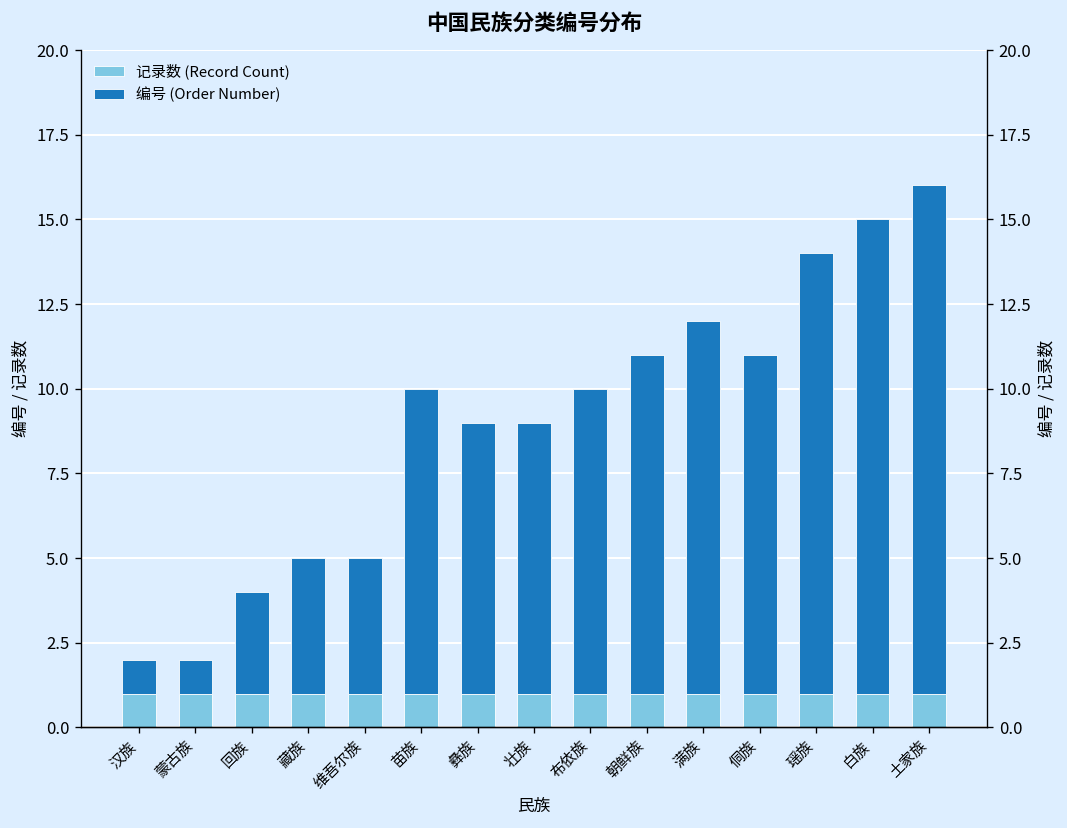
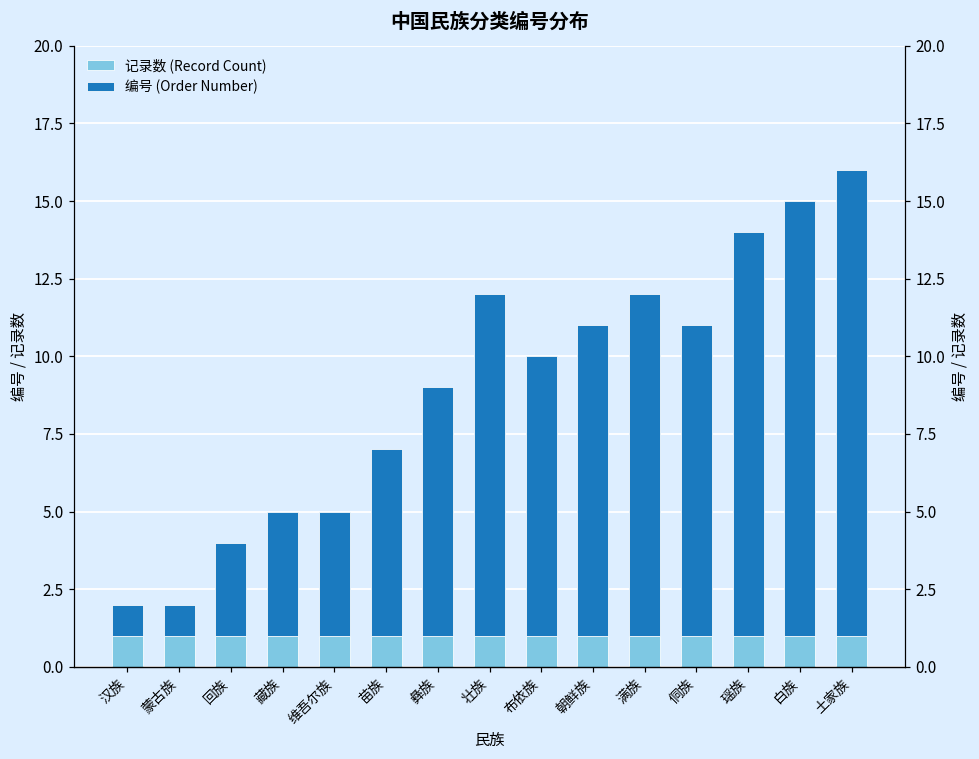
编号 (Order Number), 苗族: 9 -> 6
编号 (Order Number), 壮族: 8 -> 11
